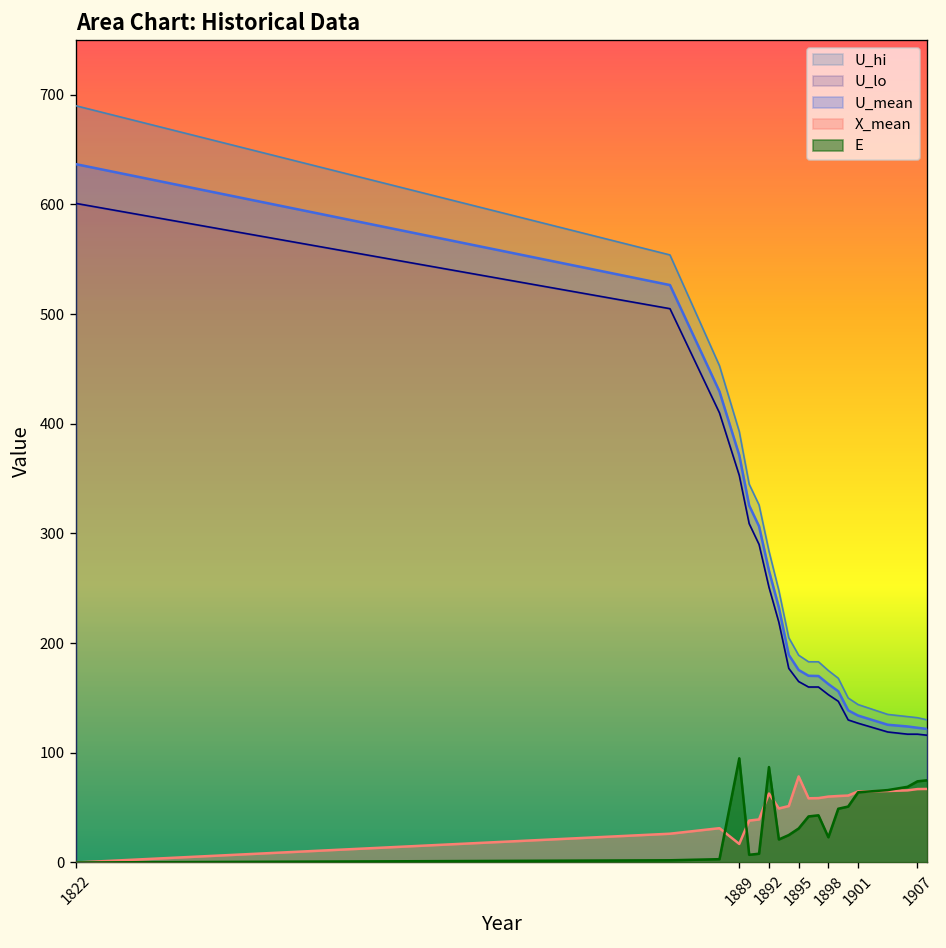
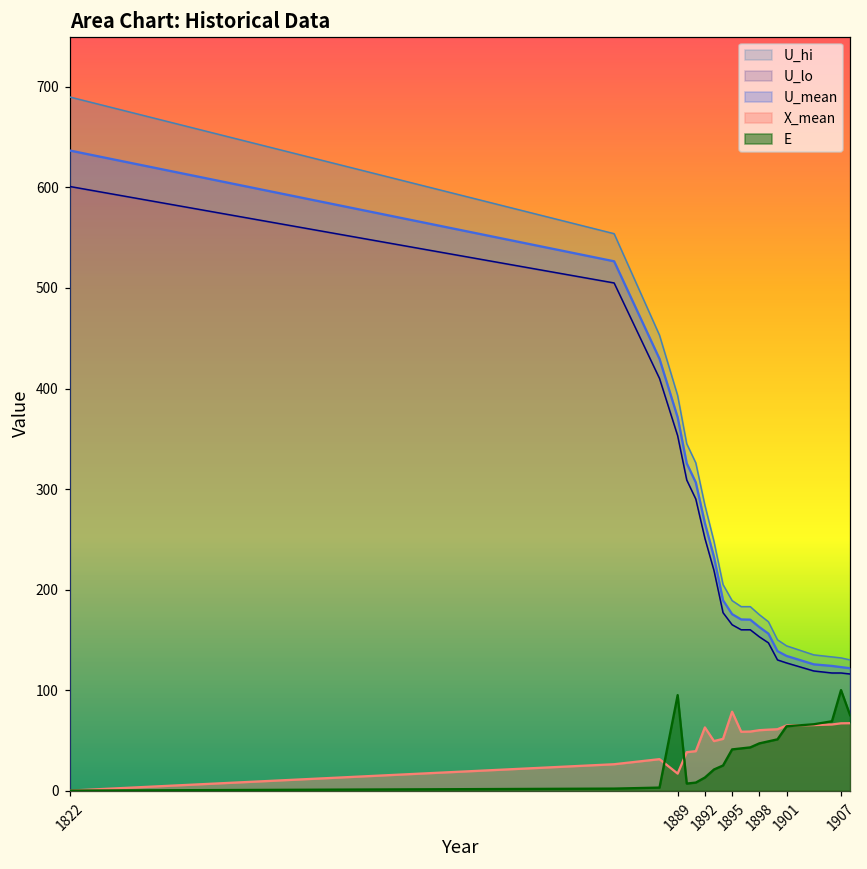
E, 1892: 90 -> 10
E, 1895: 30 -> 40
E, 1898: 20 -> 50
E, 1907: 70 -> 100
